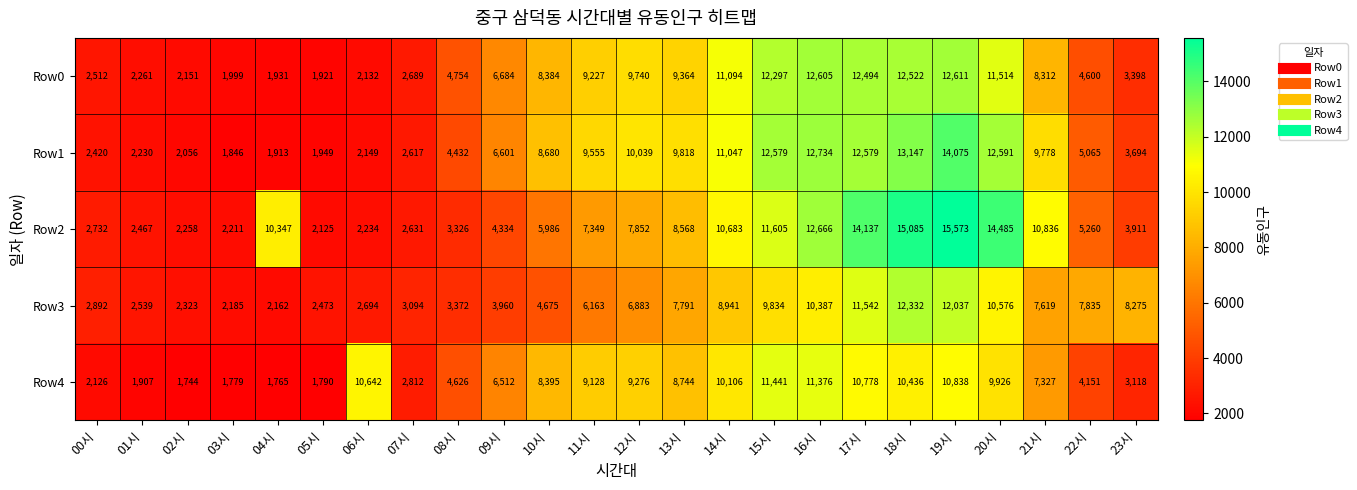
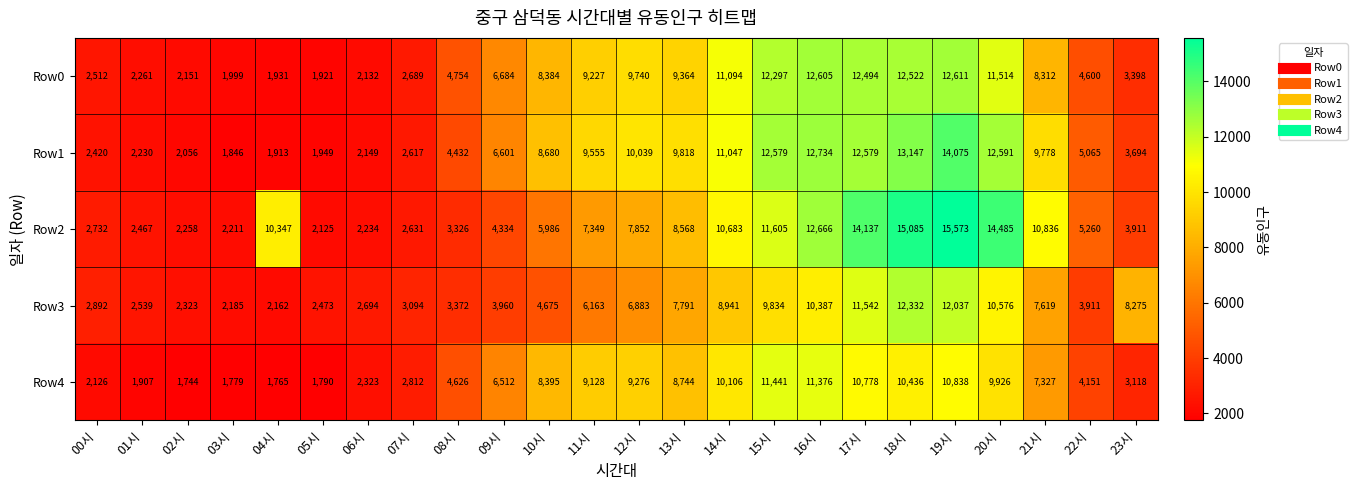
Row3, 22시: 7,835 -> 3,911
Row4, 06시: 10,642 -> 2,323
